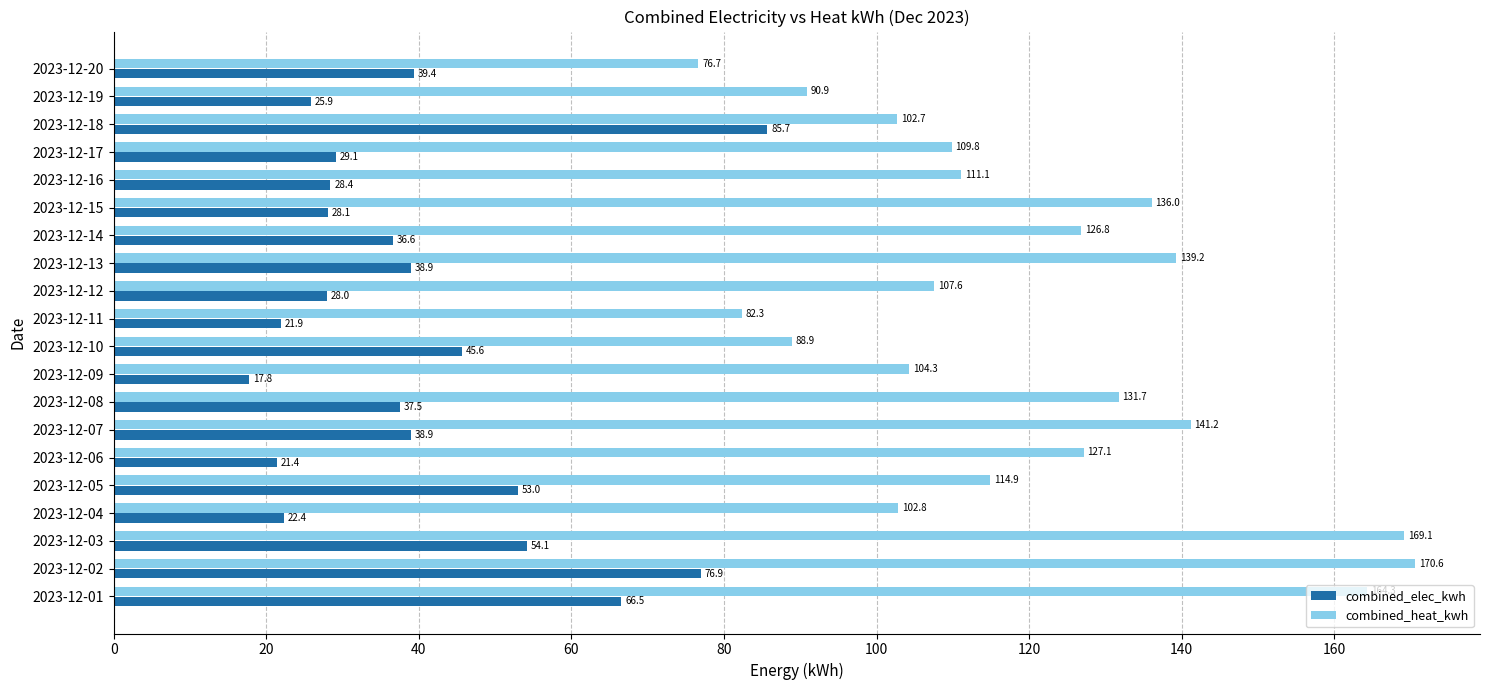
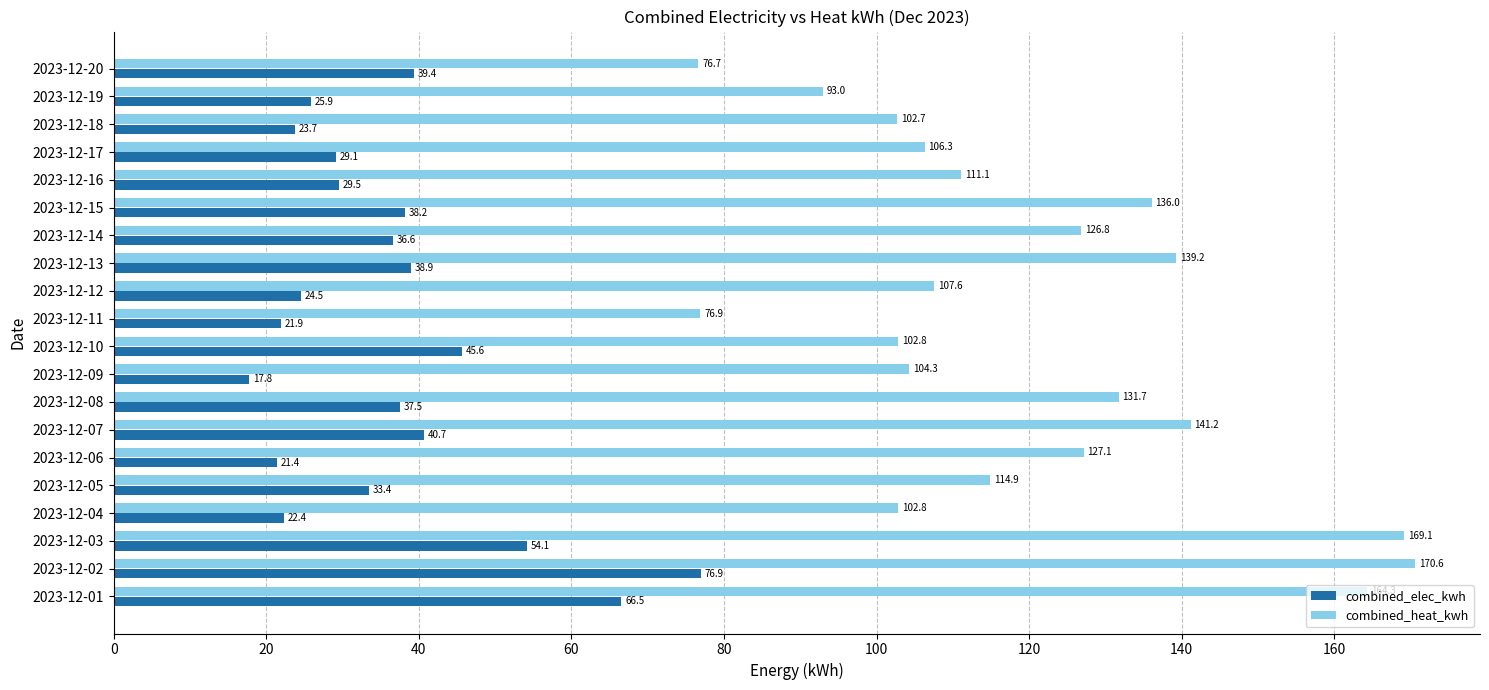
combined_heat_kwh, 2023-12-19: 90.9 -> 93.0
combined_elec_kwh, 2023-12-18: 85.7 -> 23.7
combined_heat_kwh, 2023-12-17: 109.8 -> 106.3
combined_elec_kwh, 2023-12-16: 28.4 -> 29.5
combined_elec_kwh, 2023-12-15: 28.1 -> 38.2
combined_elec_kwh, 2023-12-12: 28.0 -> 24.5
combined_heat_kwh, 2023-12-11: 82.3 -> 76.9
combined_heat_kwh, 2023-12-10: 88.9 -> 102.8
combined_elec_kwh, 2023-12-07: 38.9 -> 40.7
combined_elec_kwh, 2023-12-05: 53.0 -> 33.4
